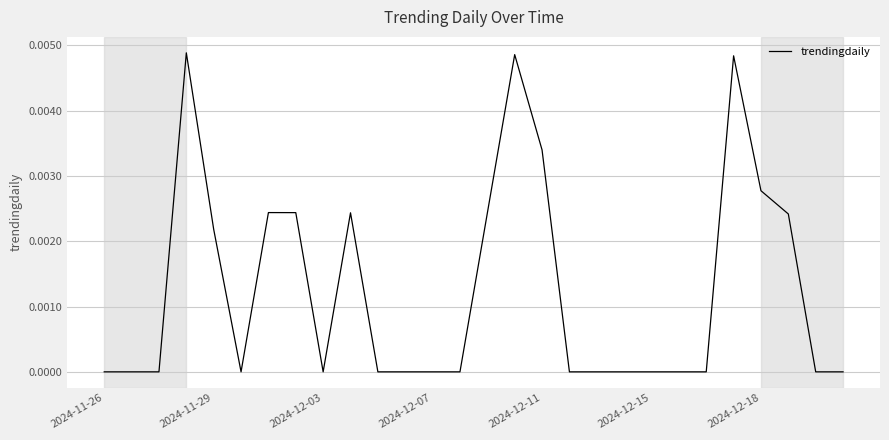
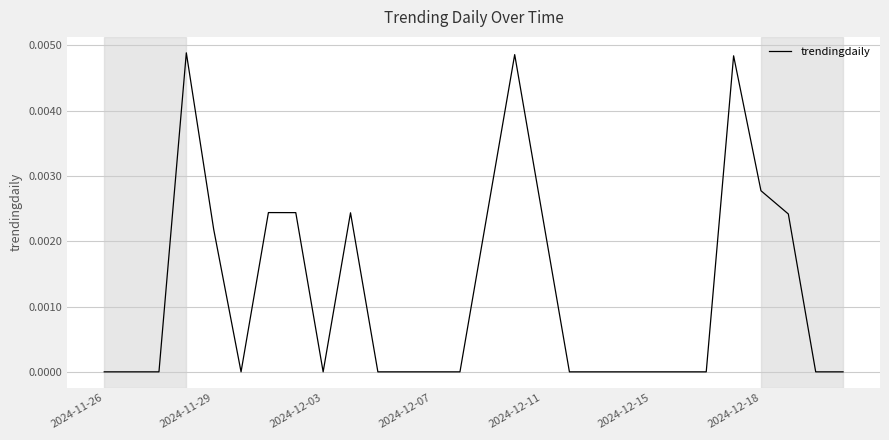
2024-12-11: 0.0034 -> 0.0024
